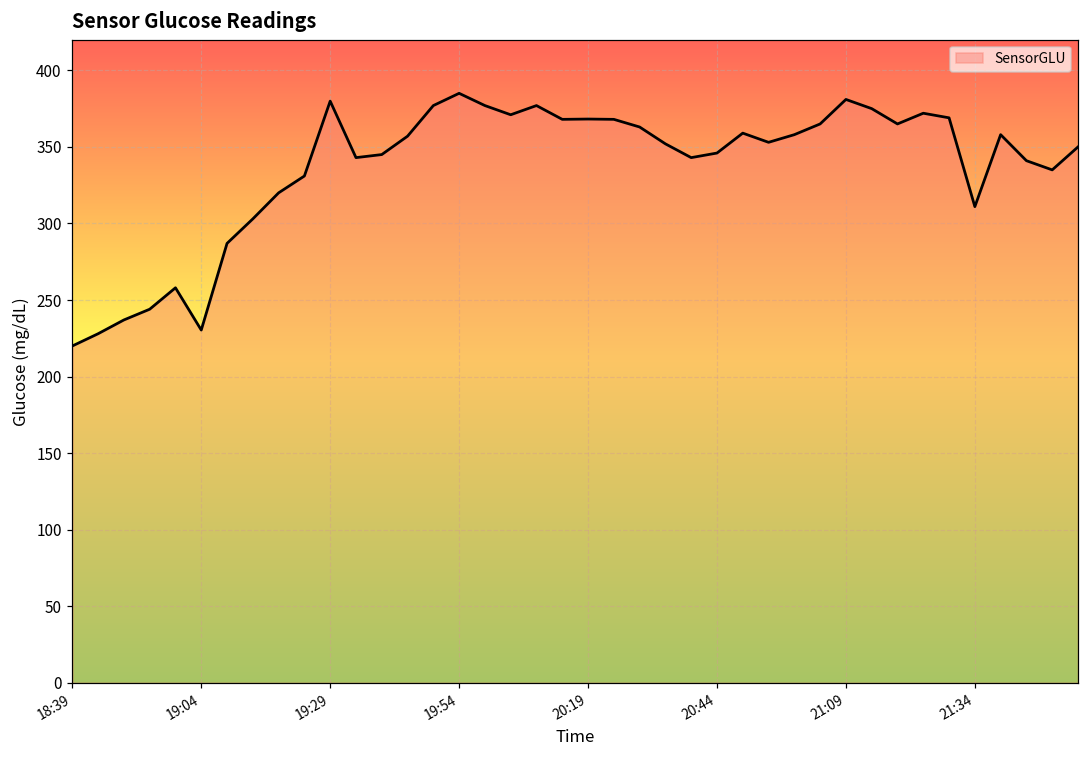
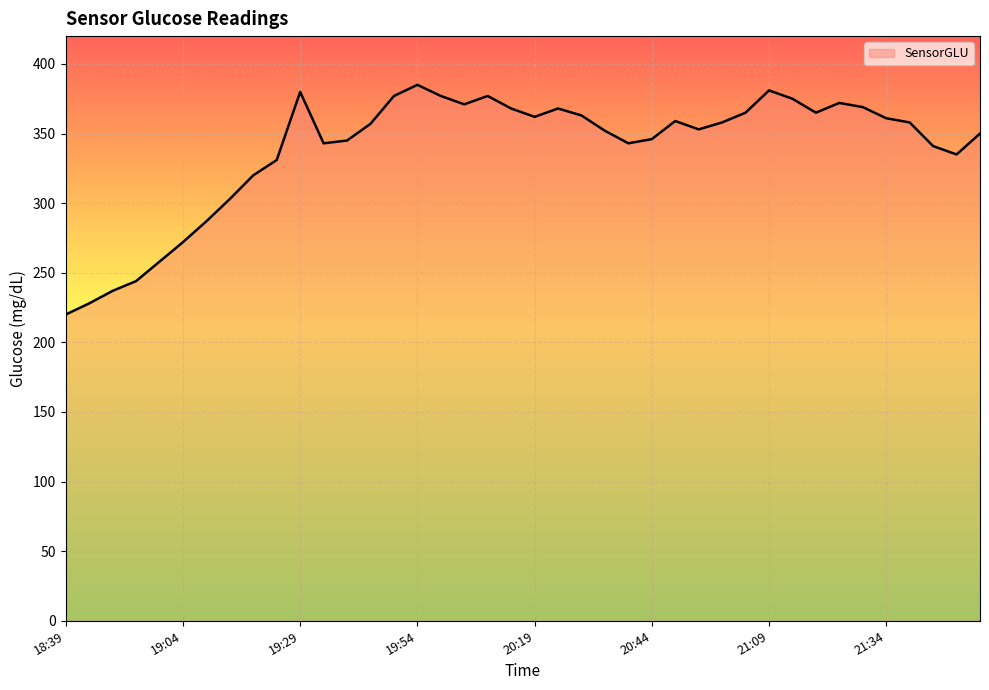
19:04: 230 -> 272
20:19: 368 -> 362
21:34: 311 -> 361
